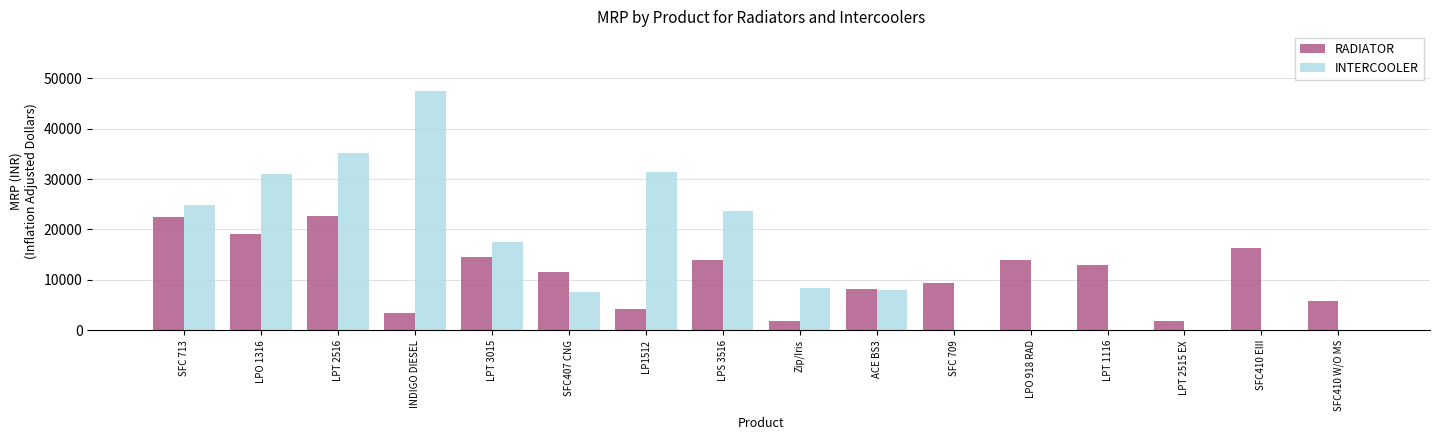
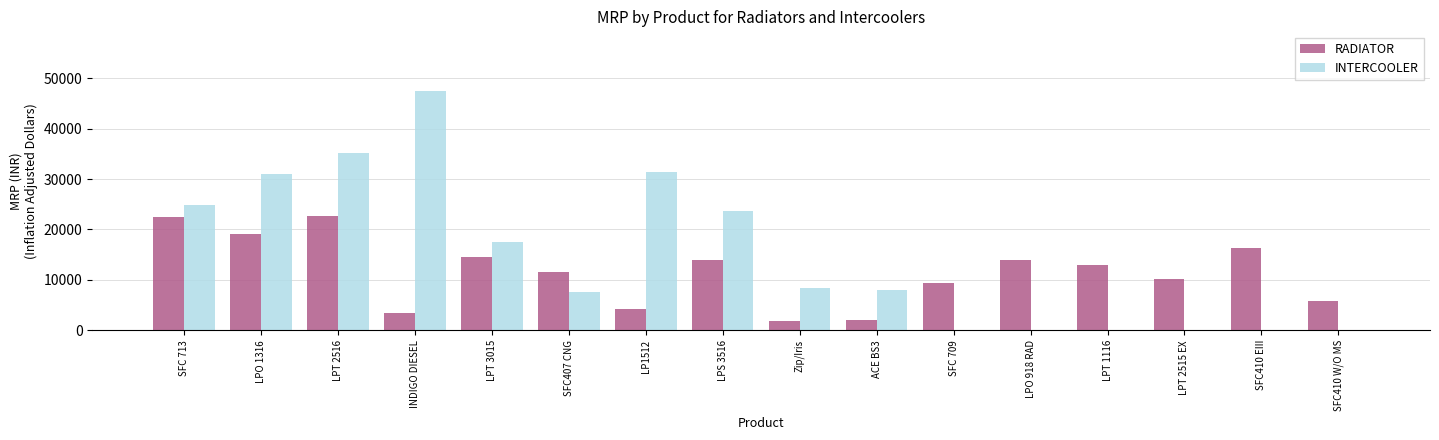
RADIATOR, ACE BS3: 8000 -> 2000
RADIATOR, LPT 2515 EX: 2000 -> 10000
